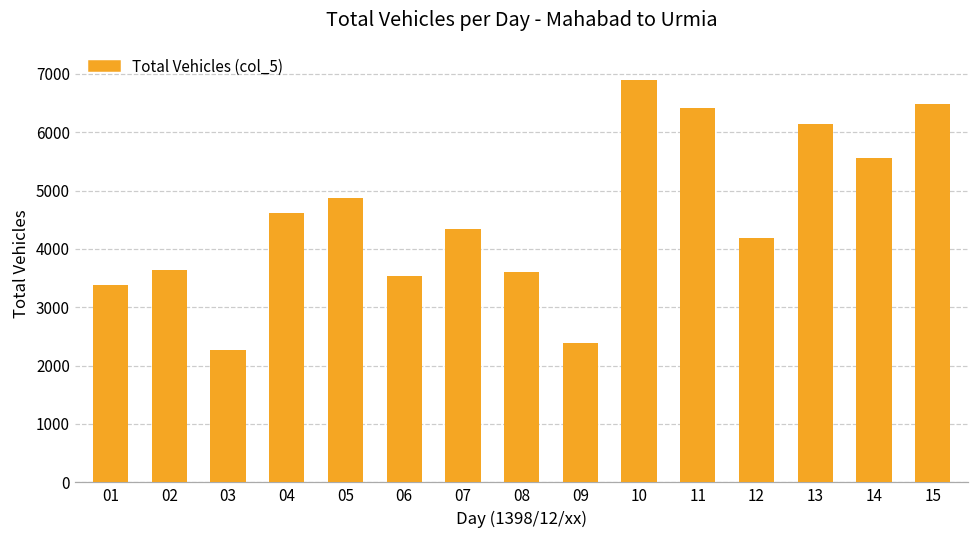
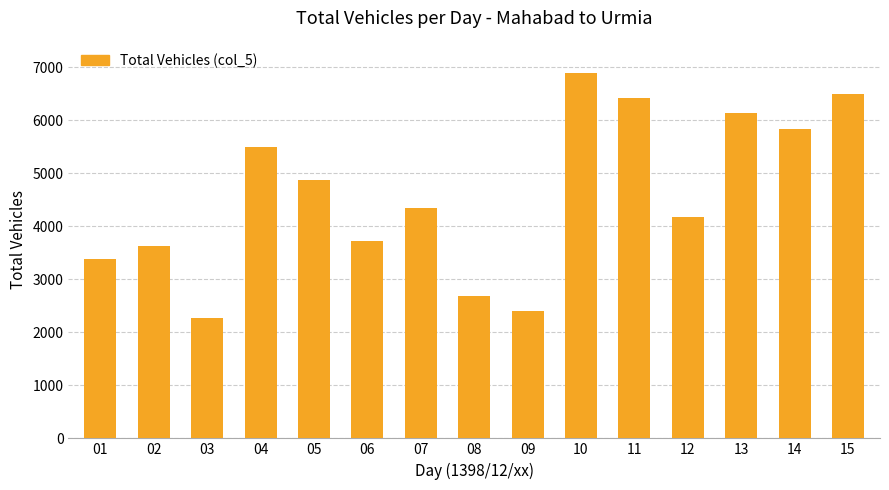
04: 4600 -> 5500
06: 3500 -> 3700
08: 3600 -> 2700
14: 5600 -> 5800
